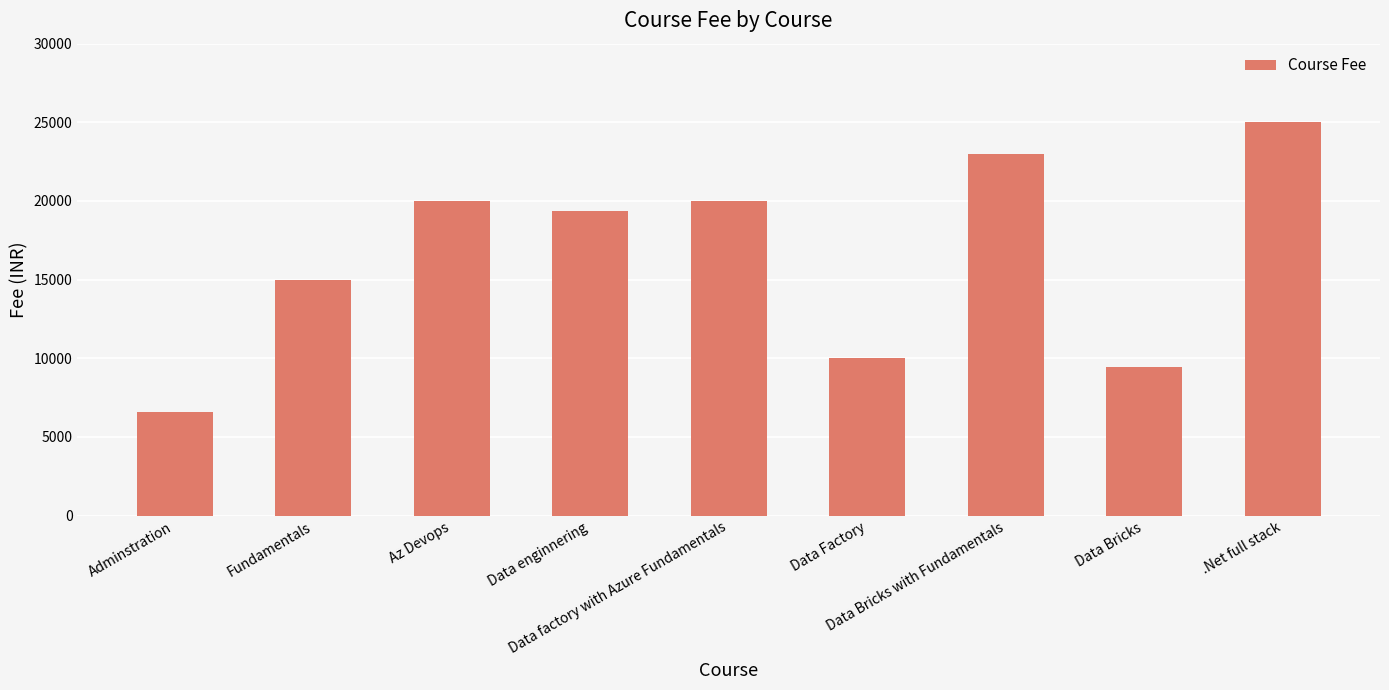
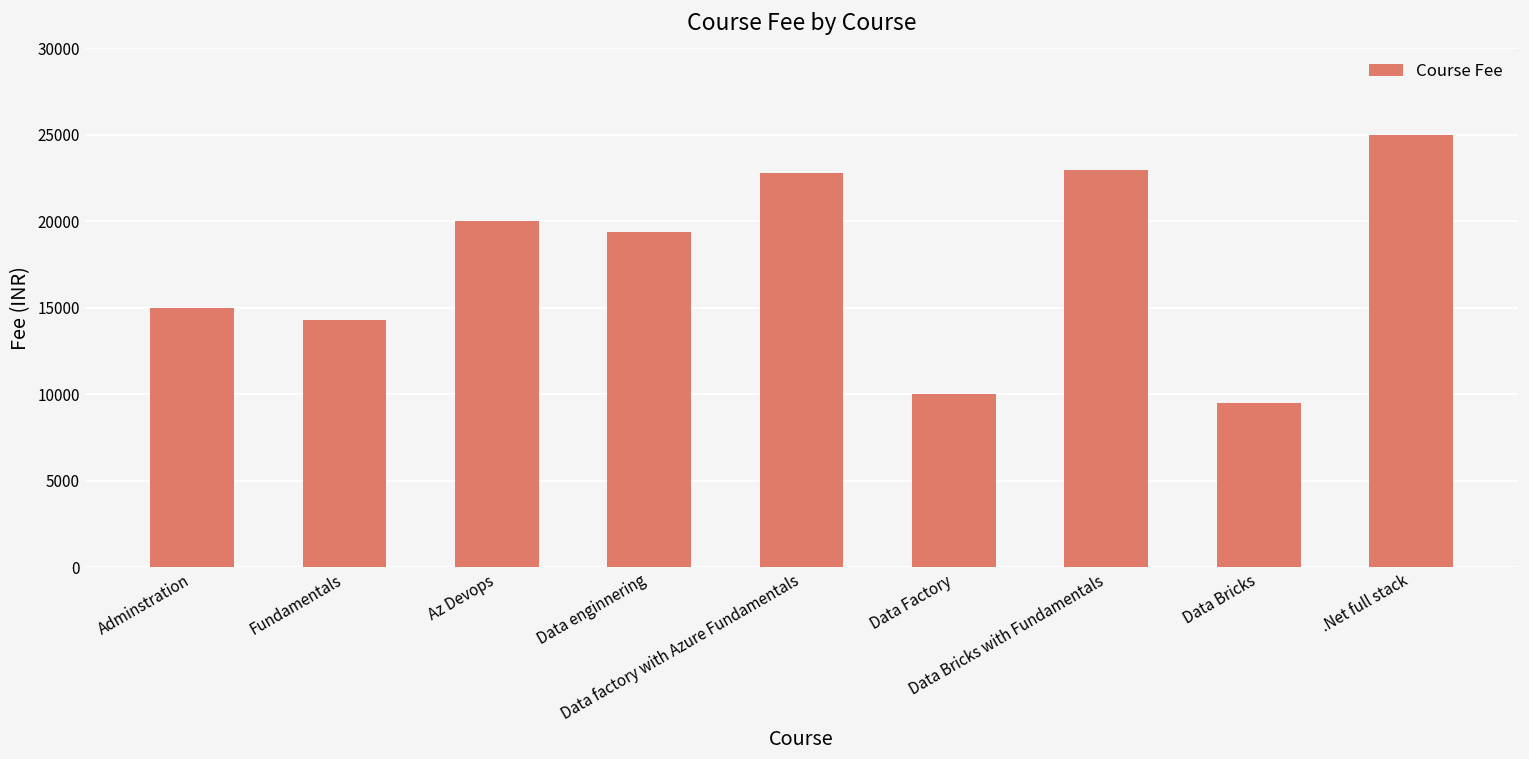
Adminstration: 6600 -> 15000
Fundamentals: 15000 -> 14300
Data factory with Azure Fundamentals: 20000 -> 22800
